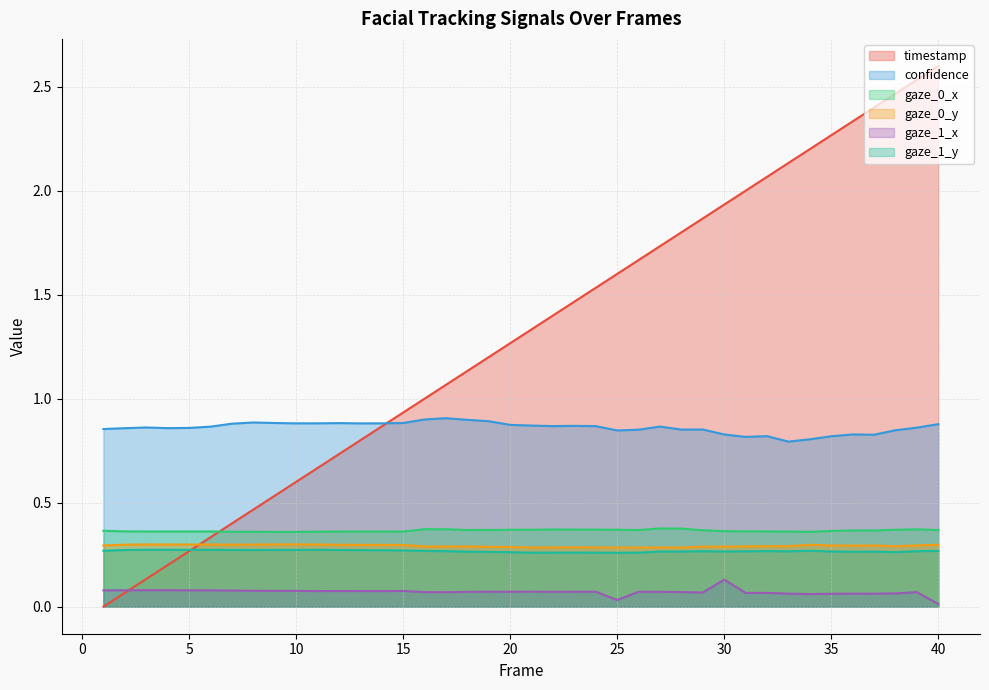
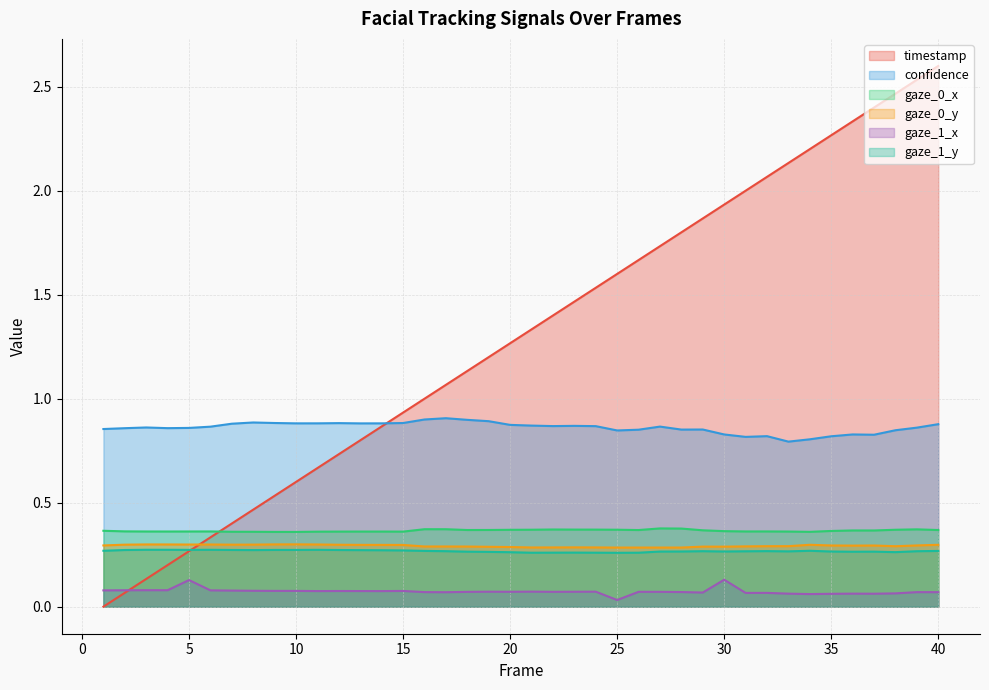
gaze_1_x, 5: 0.08 -> 0.13
gaze_1_x, 40: 0.01 -> 0.07
